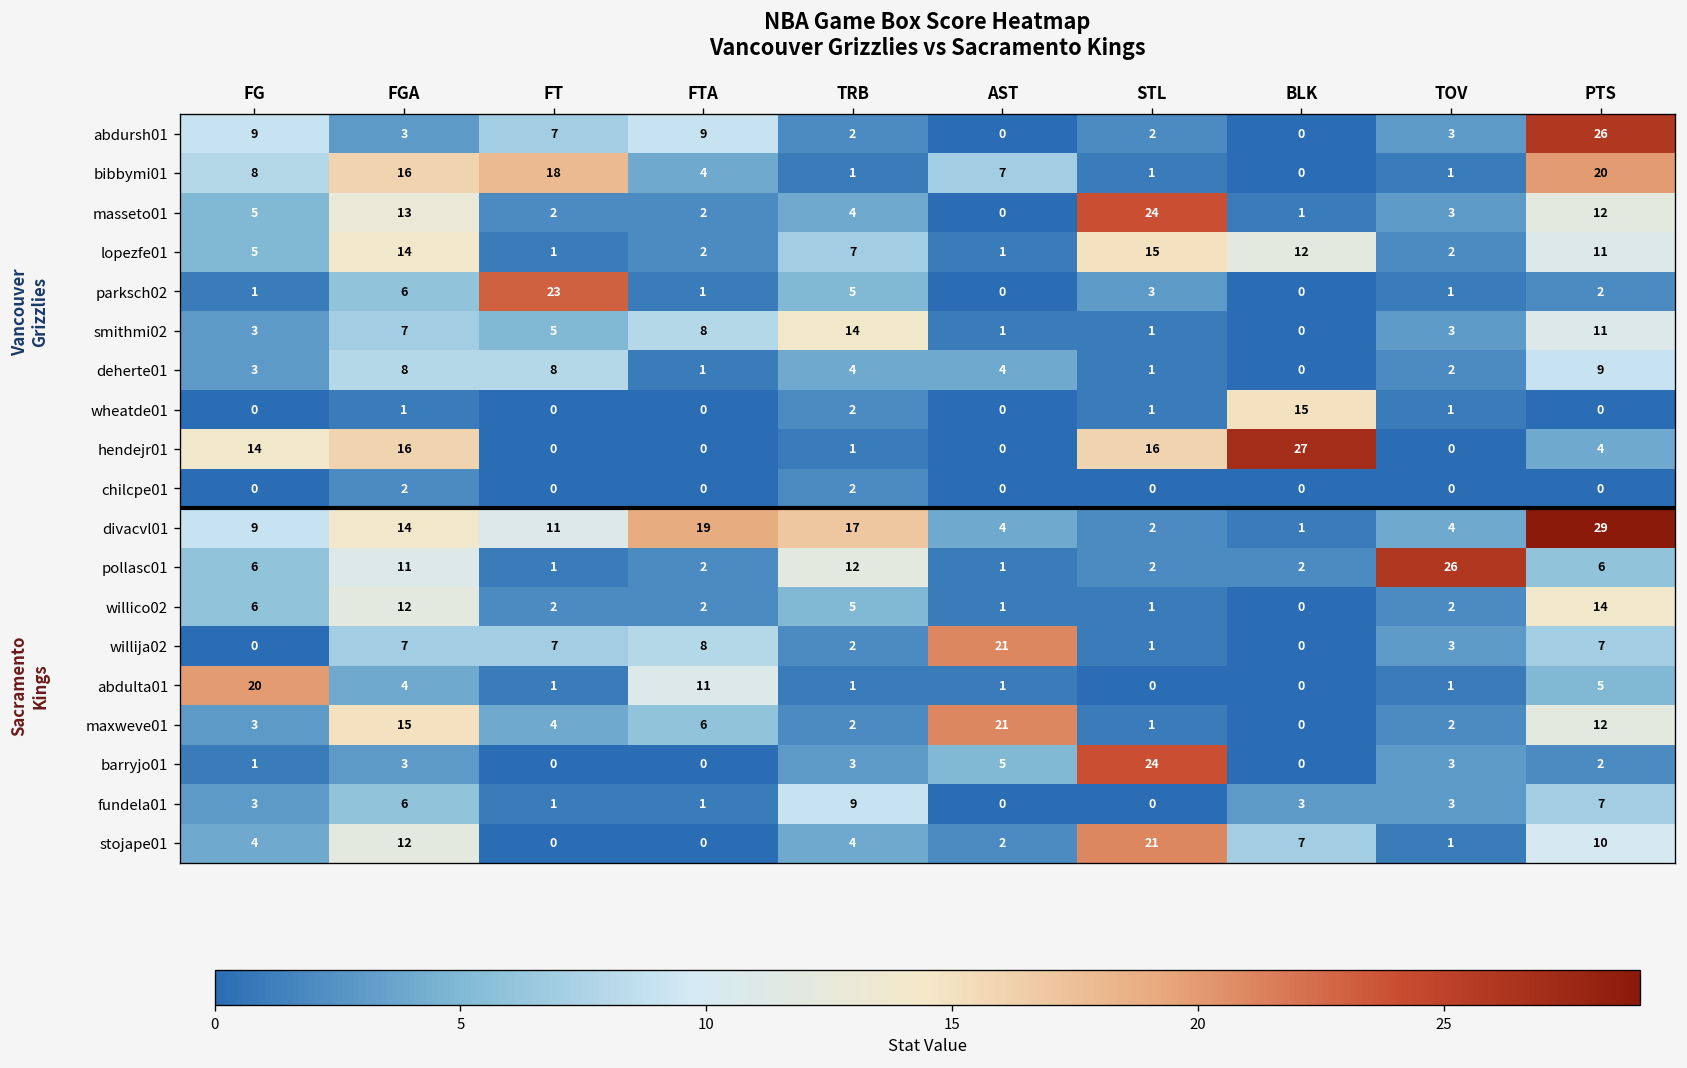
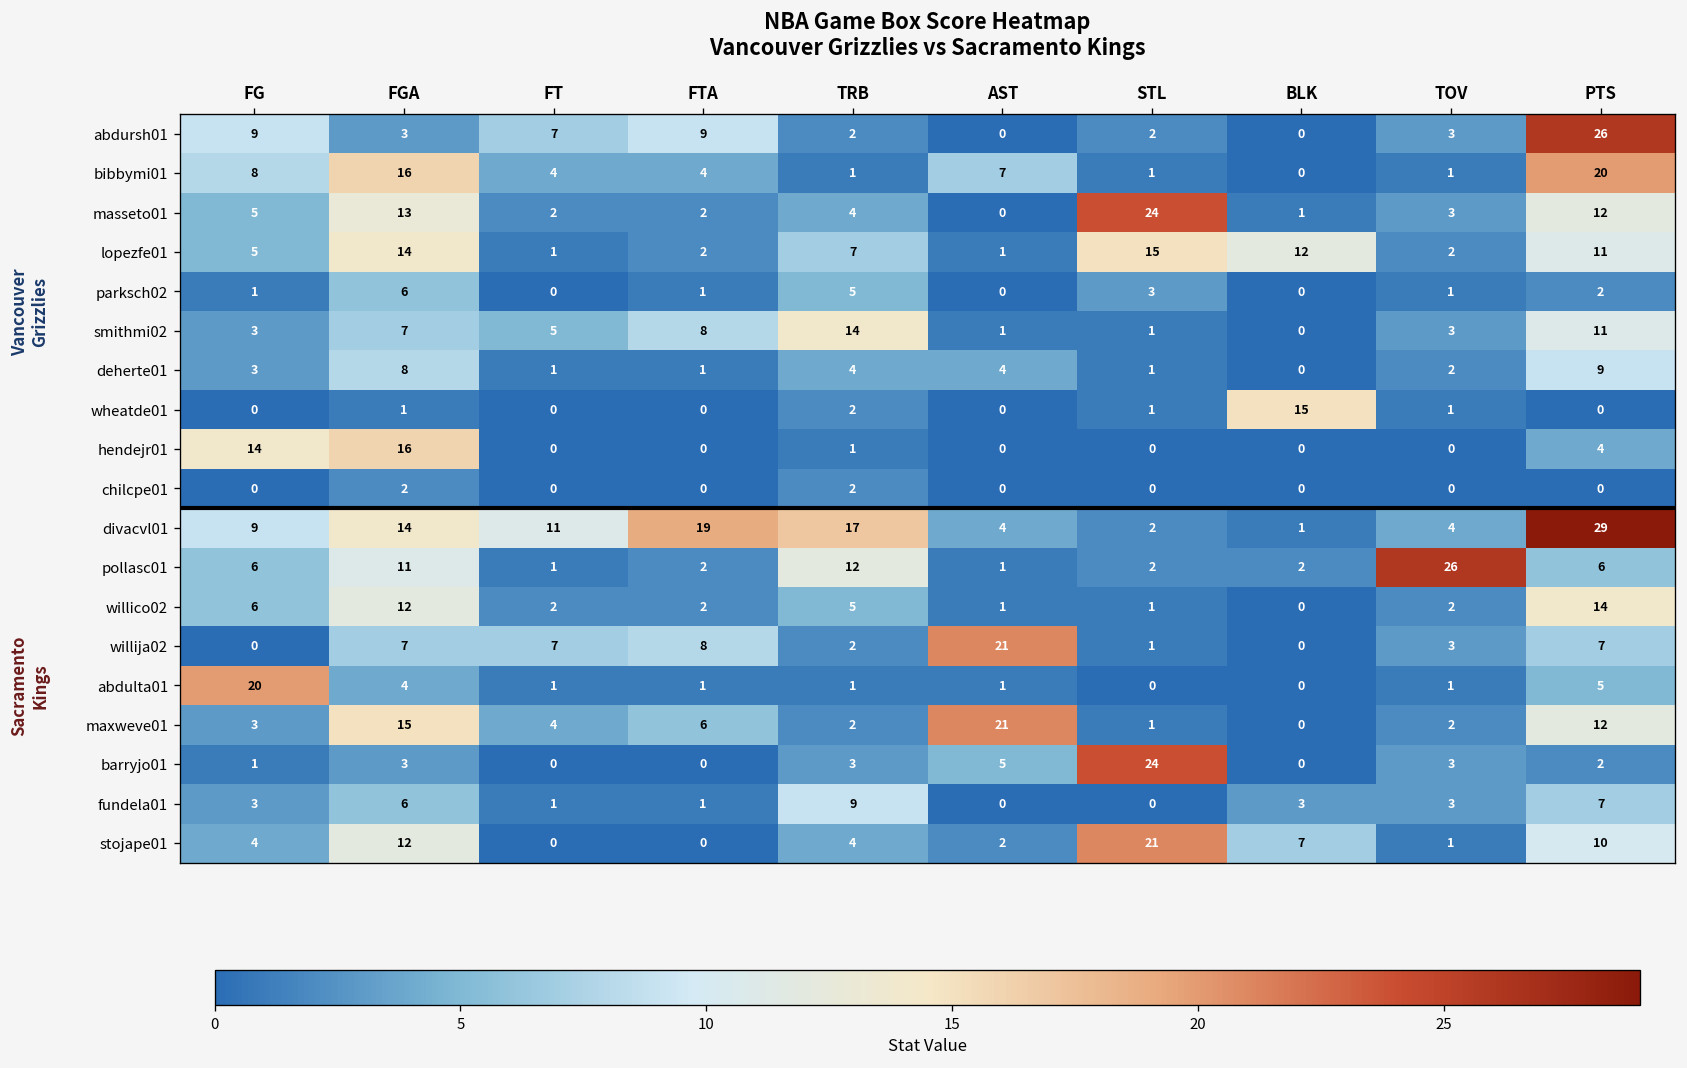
bibbymi01, FT: 18 -> 4
parksch02, FT: 23 -> 0
deherte01, FT: 8 -> 1
hendejr01, STL: 16 -> 0
hendejr01, BLK: 27 -> 0
abdulta01, FTA: 11 -> 1
